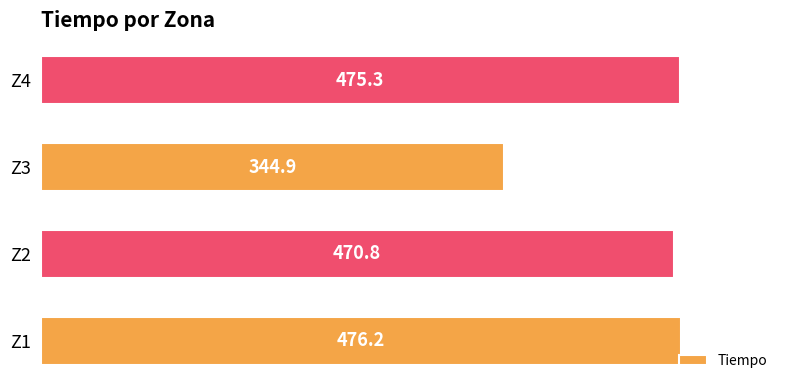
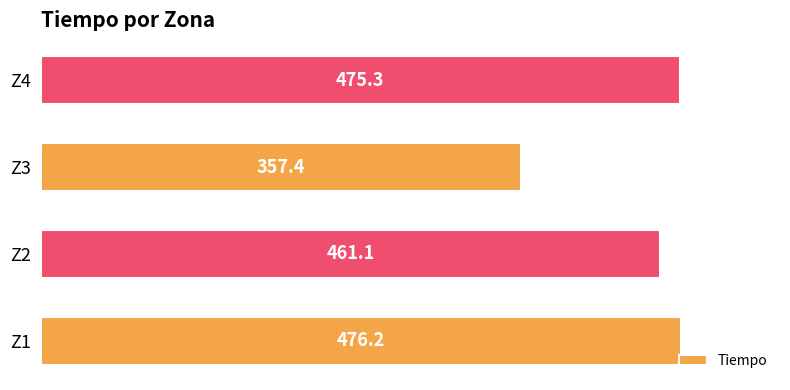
Z3: 344.9 -> 357.4
Z2: 470.8 -> 461.1
